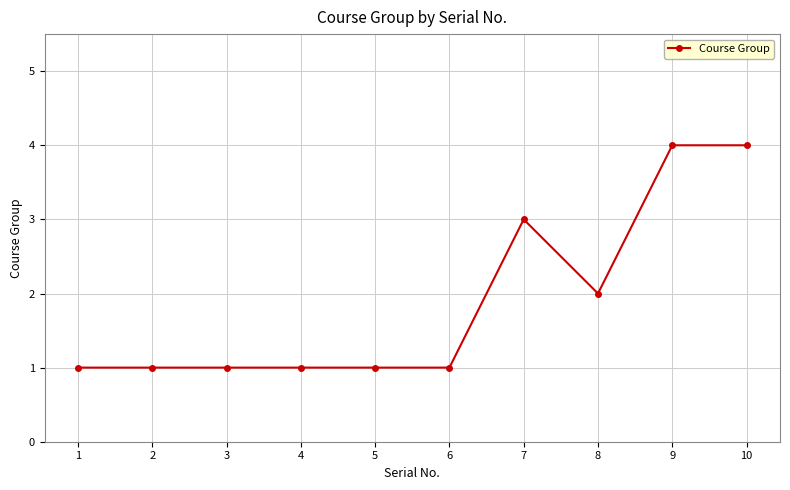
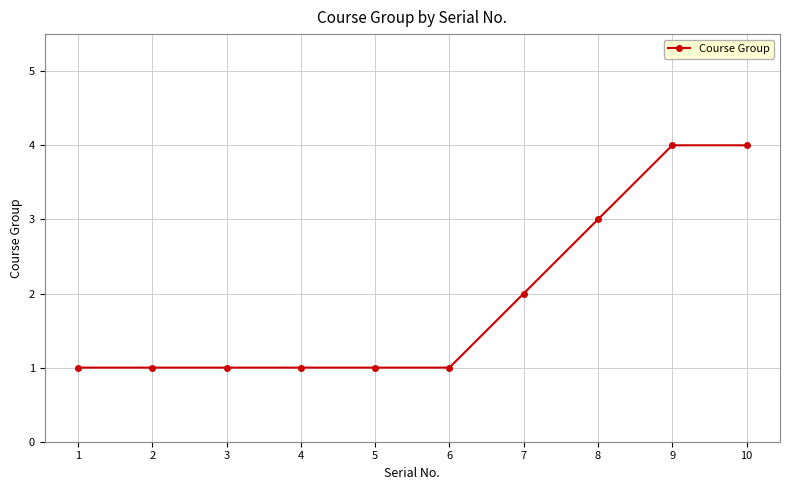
7: 3 -> 2
8: 2 -> 3
